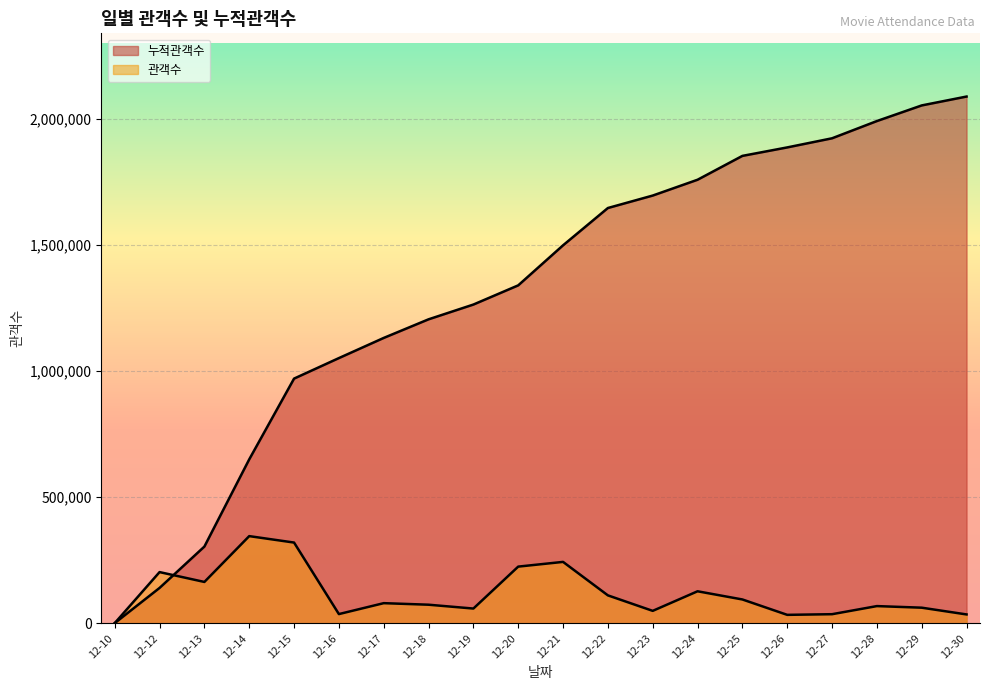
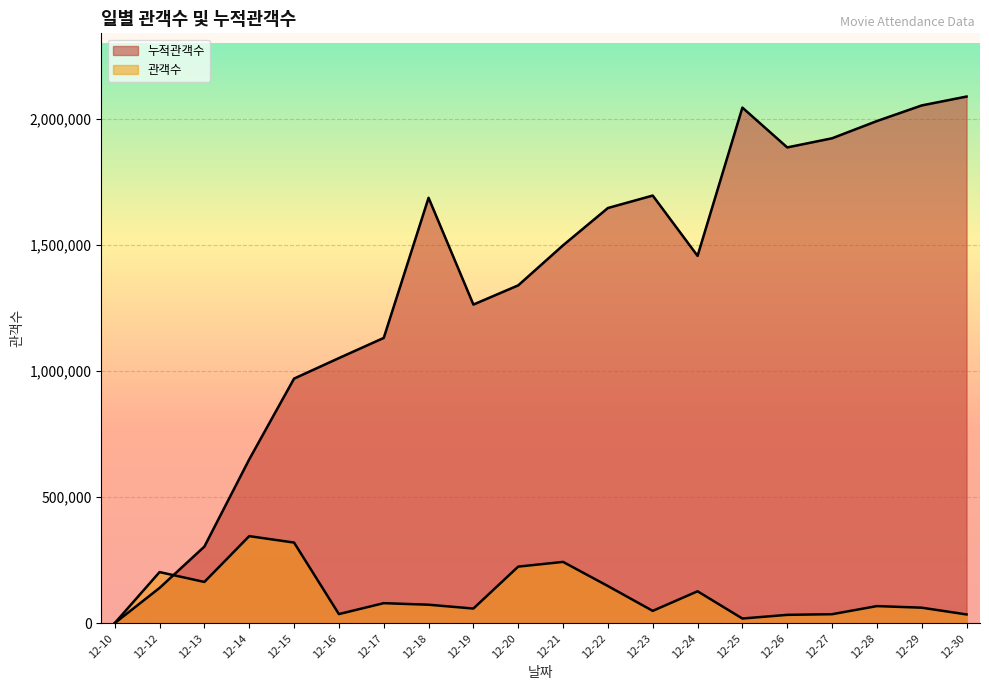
누적관객수, 12-18: 1,210,000 -> 1,690,000
관객수, 12-22: 110,000 -> 150,000
누적관객수, 12-24: 1,760,000 -> 1,460,000
누적관객수, 12-25: 1,850,000 -> 2,050,000
관객수, 12-25: 90,000 -> 20,000
